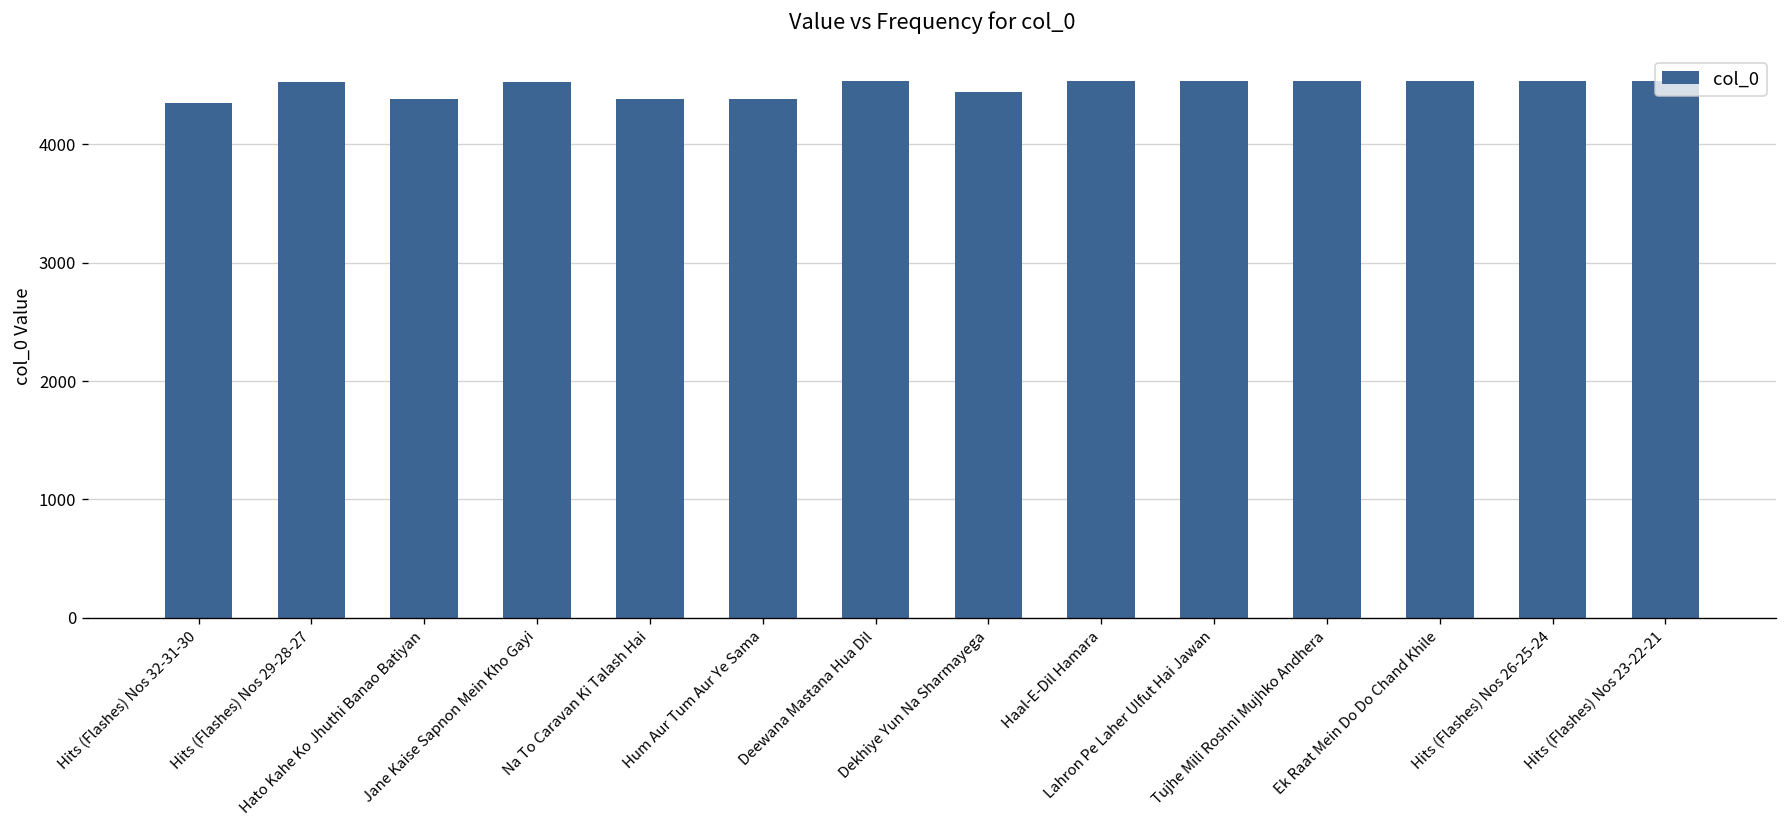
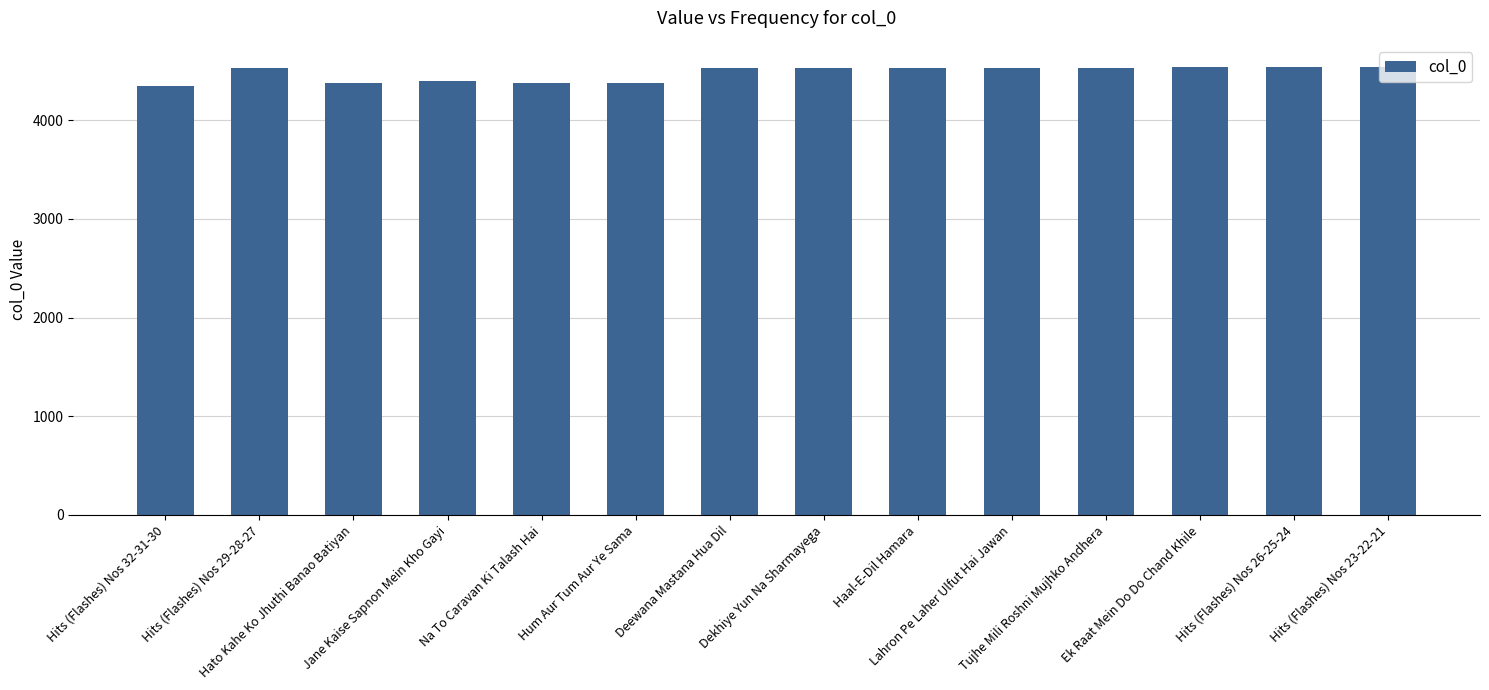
Jane Kaise Sapnon Mein Kho Gayi: 4500 -> 4400
Dekhiye Yun Na Sharmayega: 4400 -> 4500
